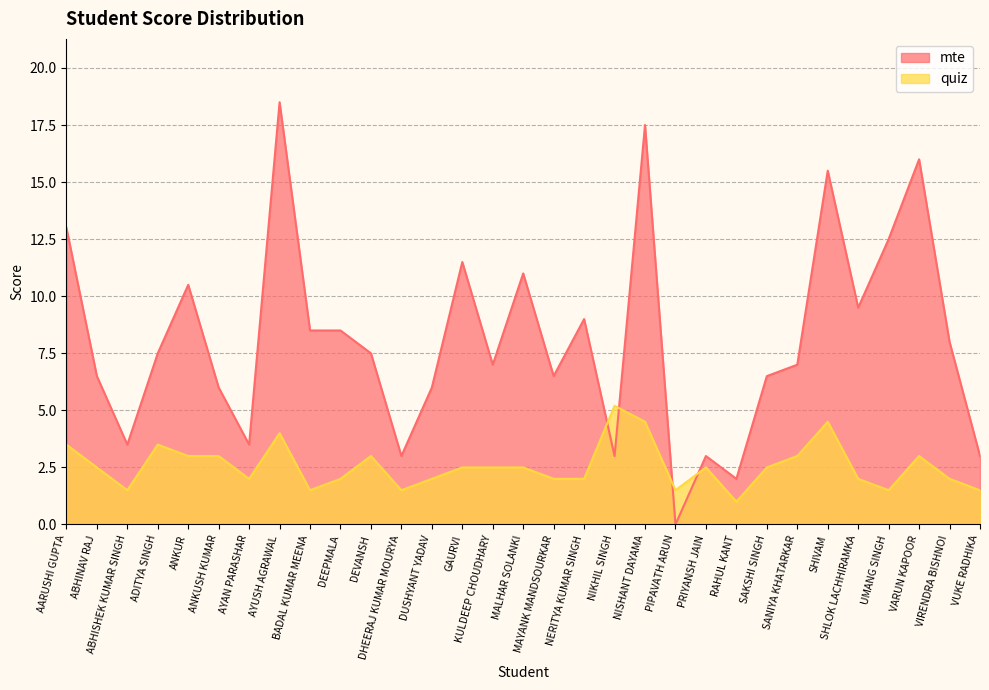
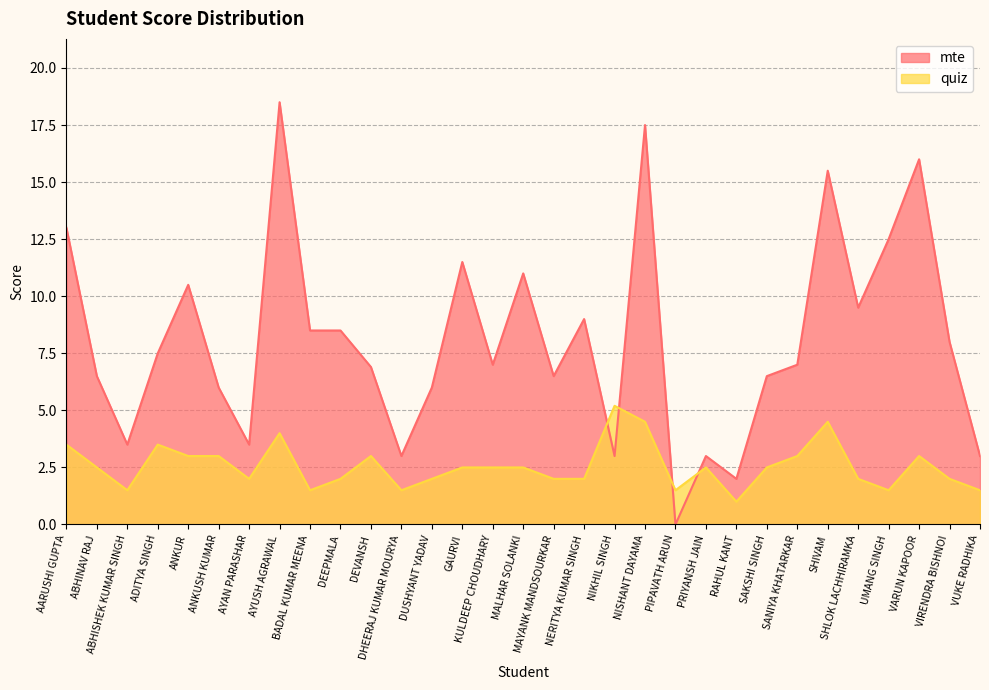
mte, DEVANSH: 7.5 -> 6.9
